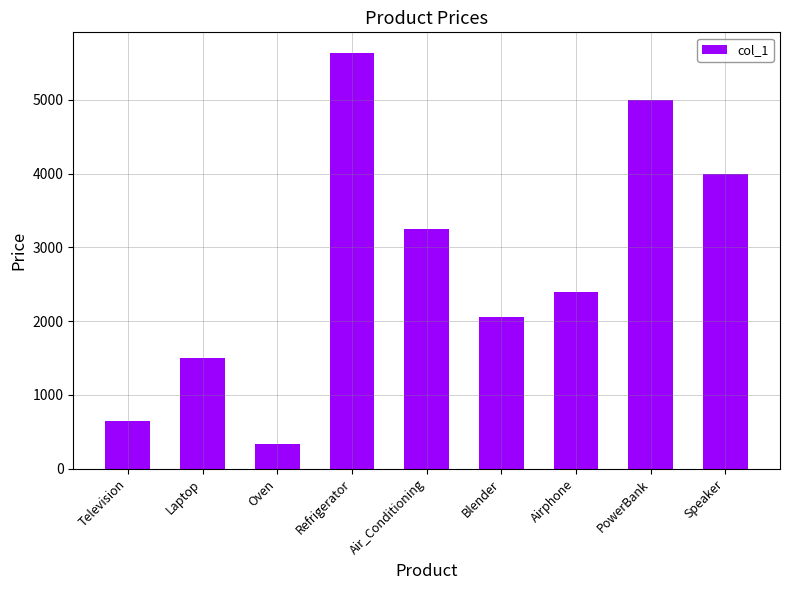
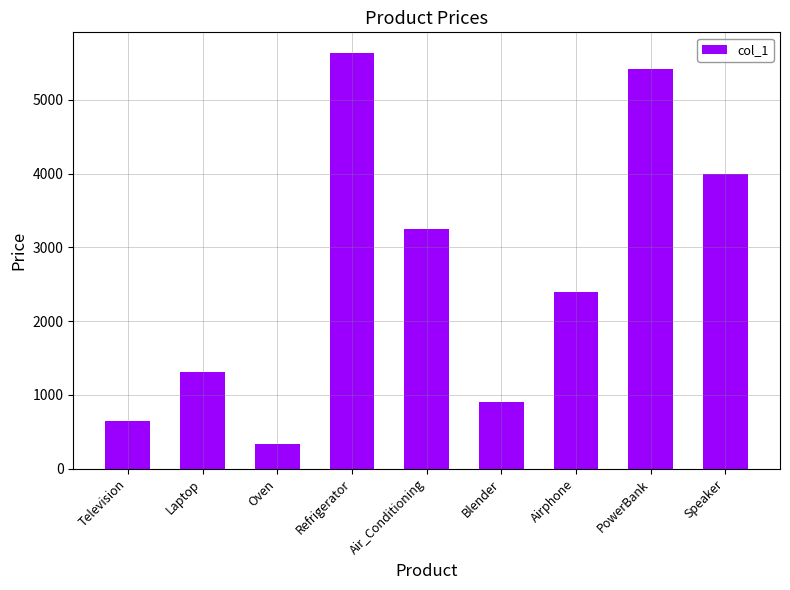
Laptop: 1500 -> 1300
Blender: 2100 -> 900
PowerBank: 5000 -> 5400
